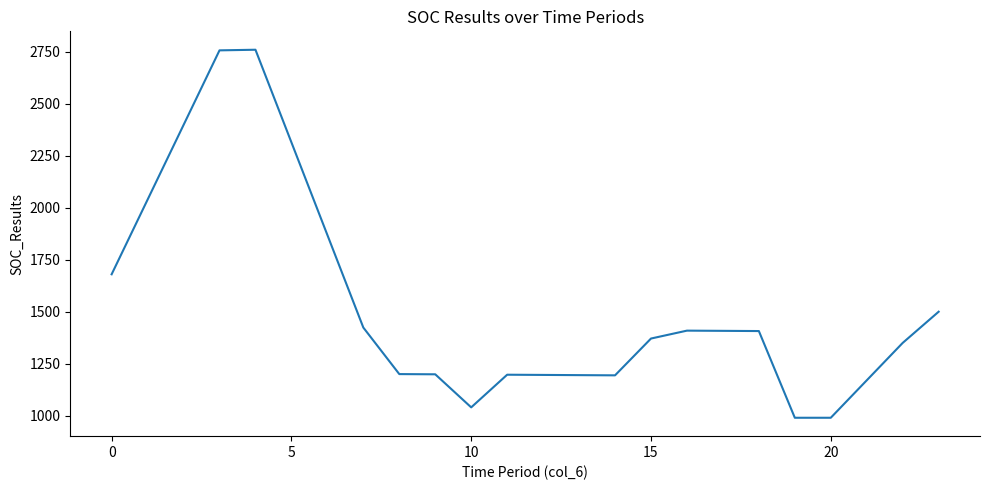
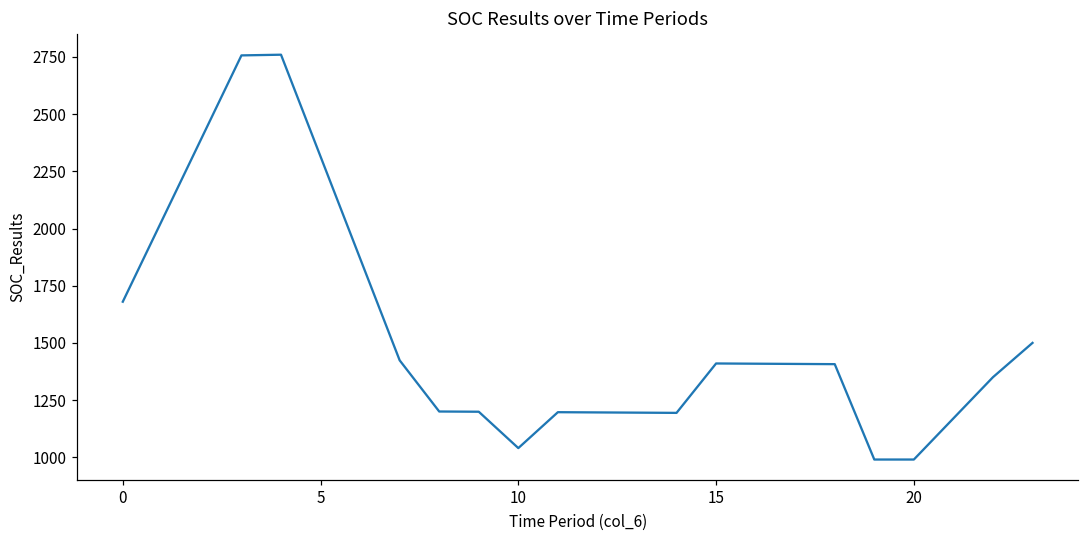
15: 1370 -> 1410
